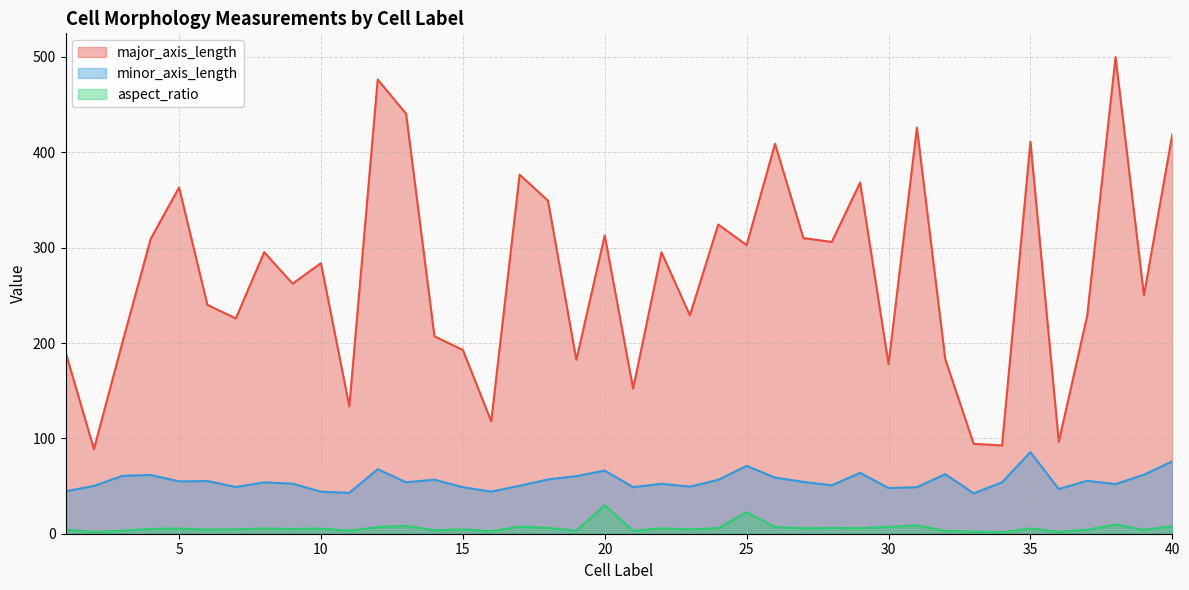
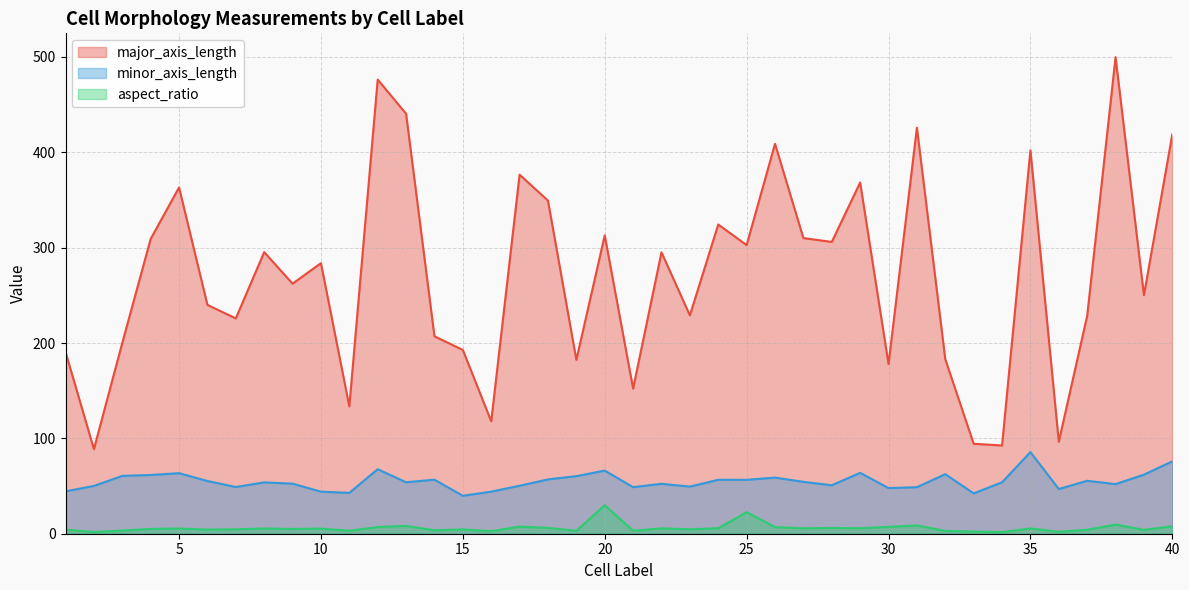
minor_axis_length, 5: 50 -> 60
minor_axis_length, 15: 50 -> 40
minor_axis_length, 25: 70 -> 60
major_axis_length, 35: 410 -> 400
